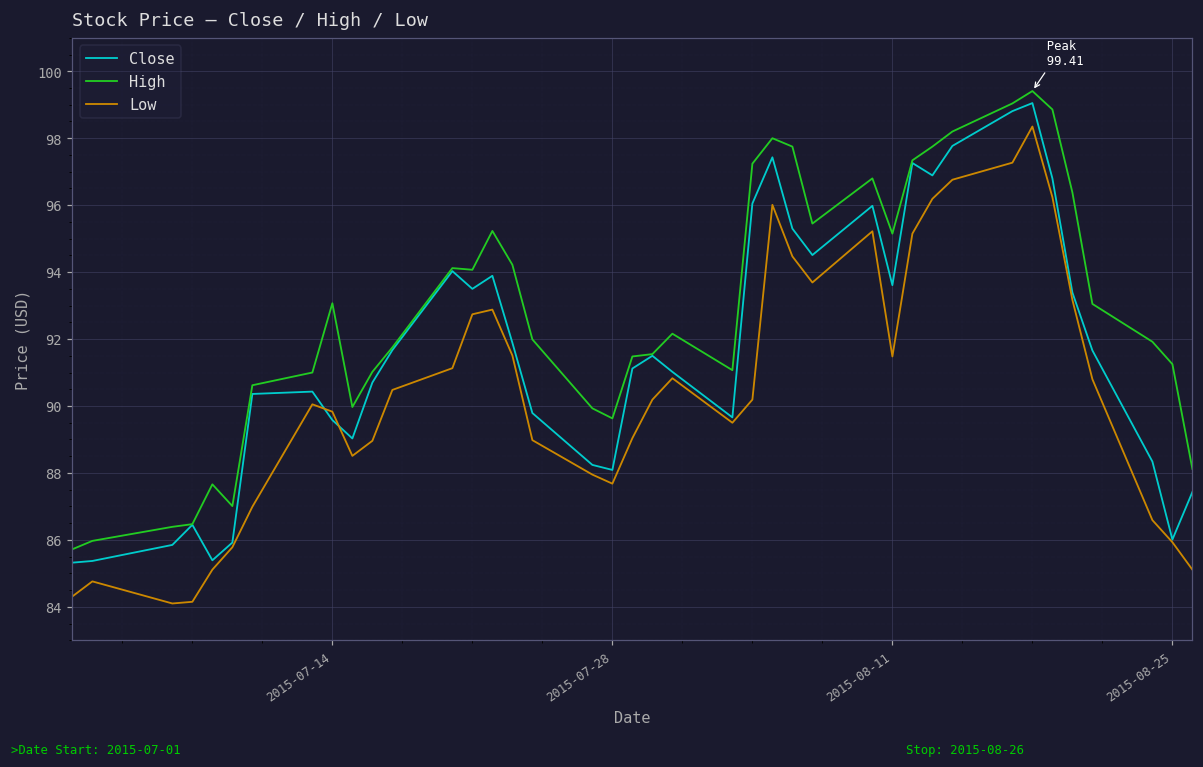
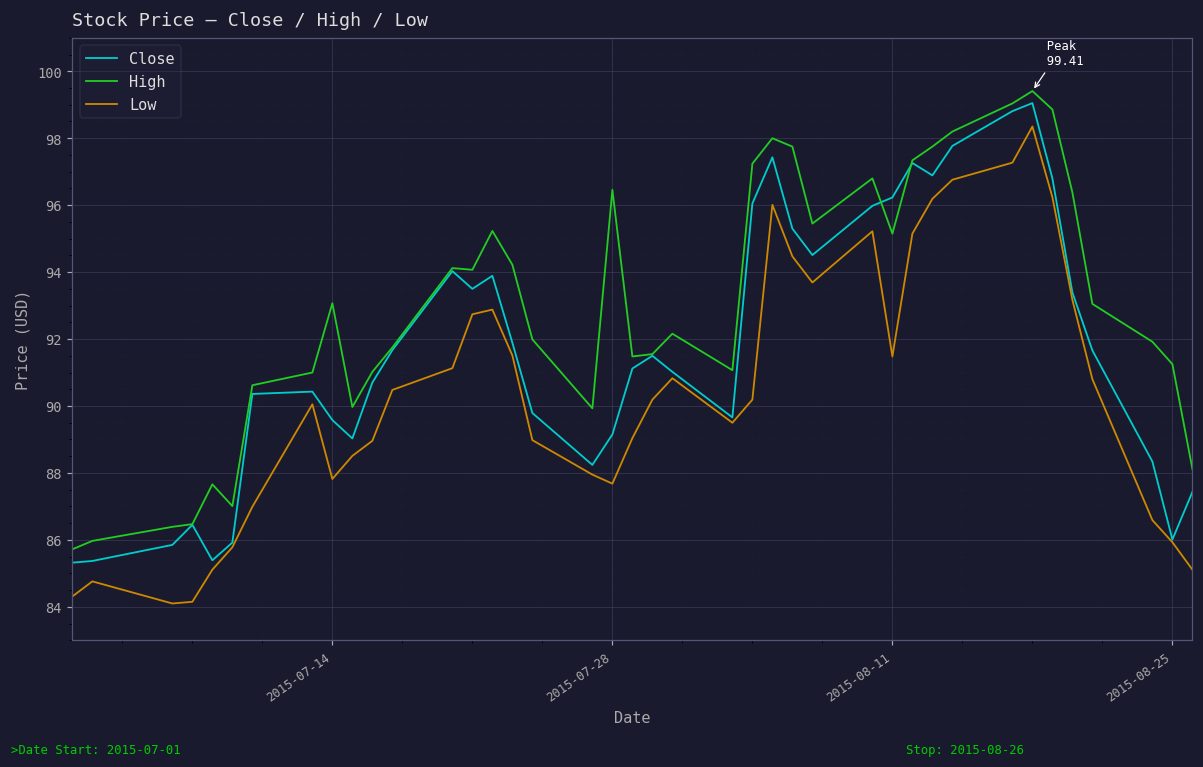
Low, 2015-07-14: 89.8 -> 87.8
Close, 2015-07-28: 88.1 -> 89.2
High, 2015-07-28: 89.6 -> 96.5
Close, 2015-08-11: 93.6 -> 96.2
